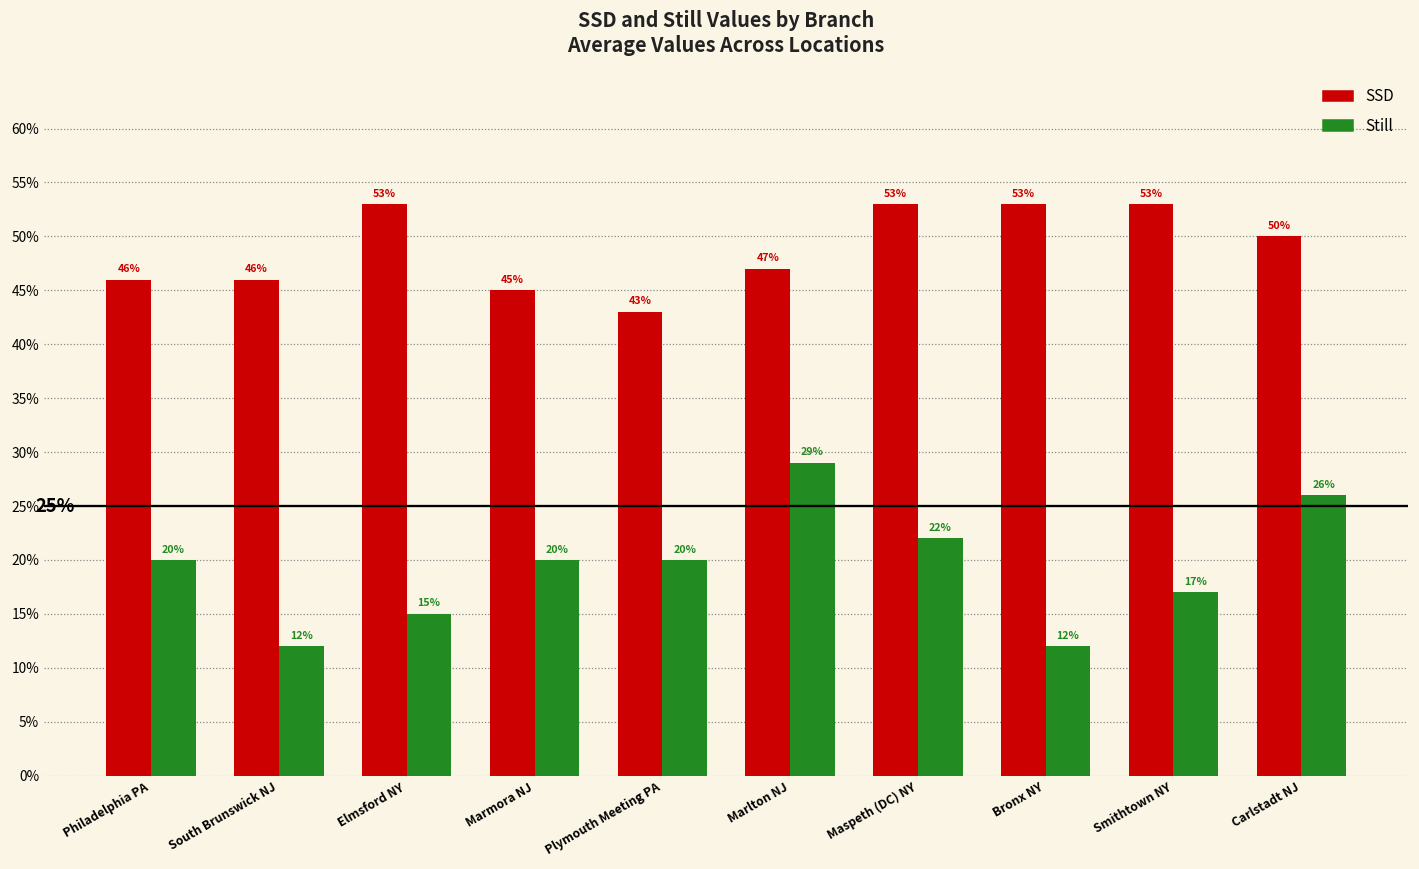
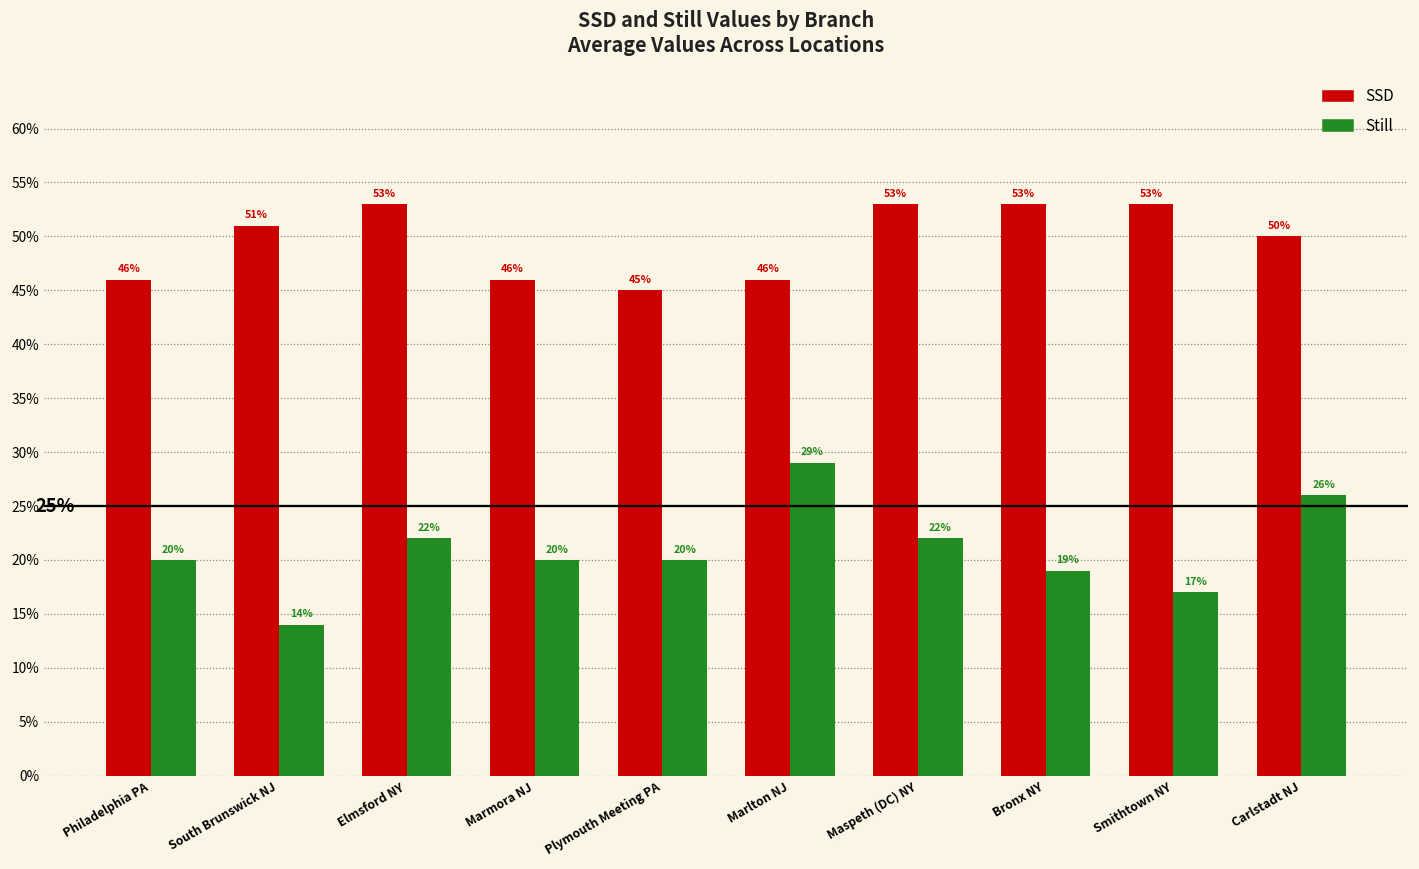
SSD, South Brunswick NJ: 46% -> 51%
Still, South Brunswick NJ: 12% -> 14%
Still, Elmsford NY: 15% -> 22%
SSD, Marmora NJ: 45% -> 46%
SSD, Plymouth Meeting PA: 43% -> 45%
SSD, Marlton NJ: 47% -> 46%
Still, Bronx NY: 12% -> 19%
